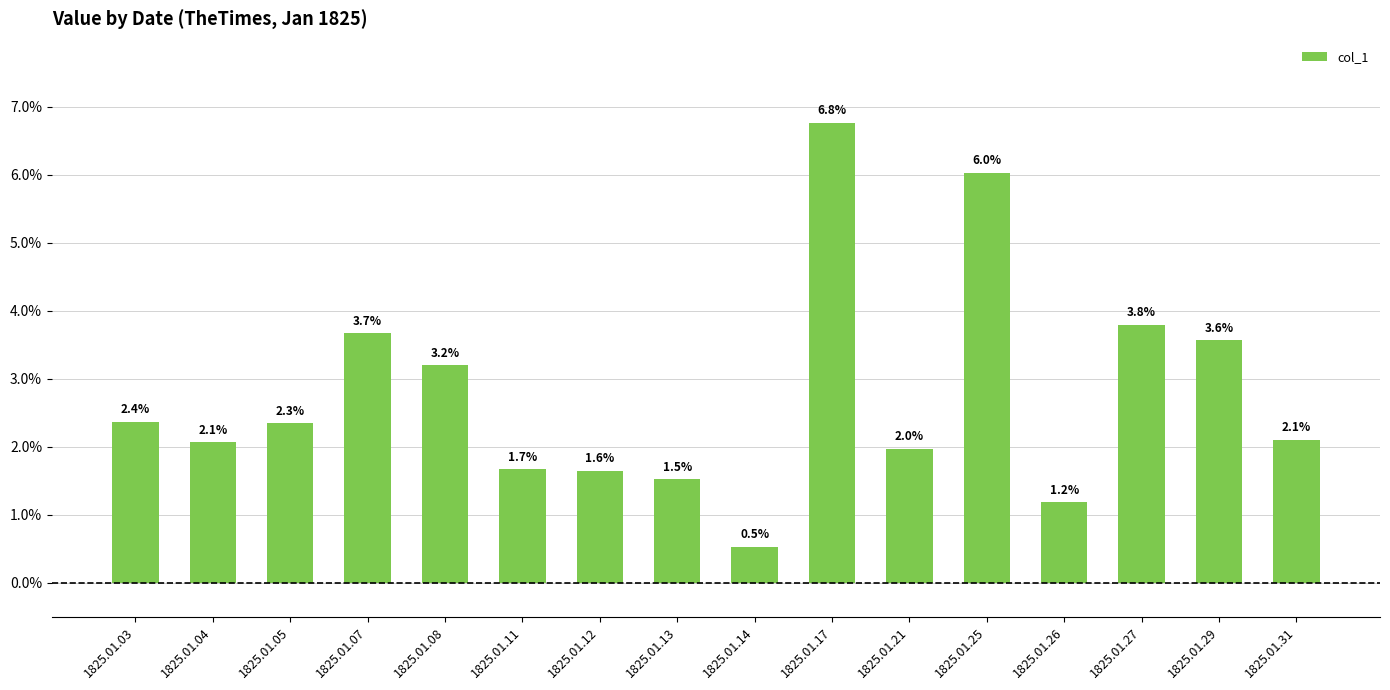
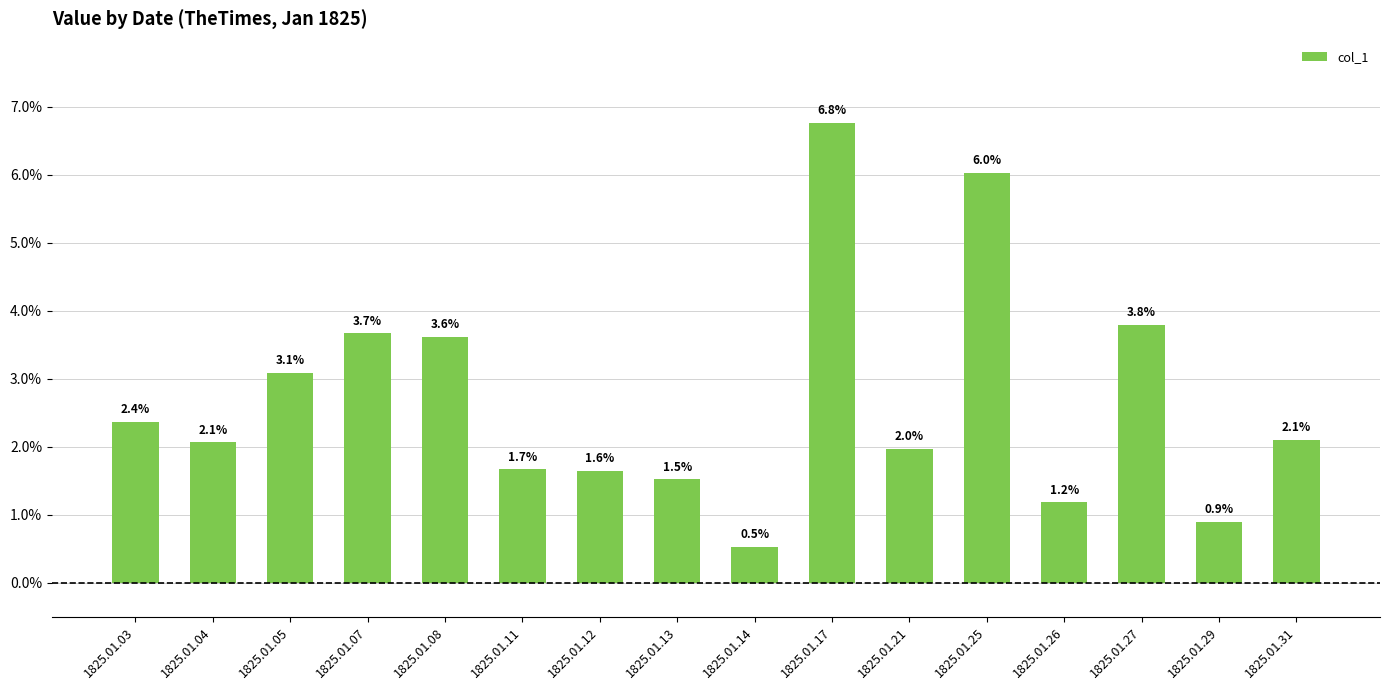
1825.01.05: 2.3% -> 3.1%
1825.01.08: 3.2% -> 3.6%
1825.01.29: 3.6% -> 0.9%
